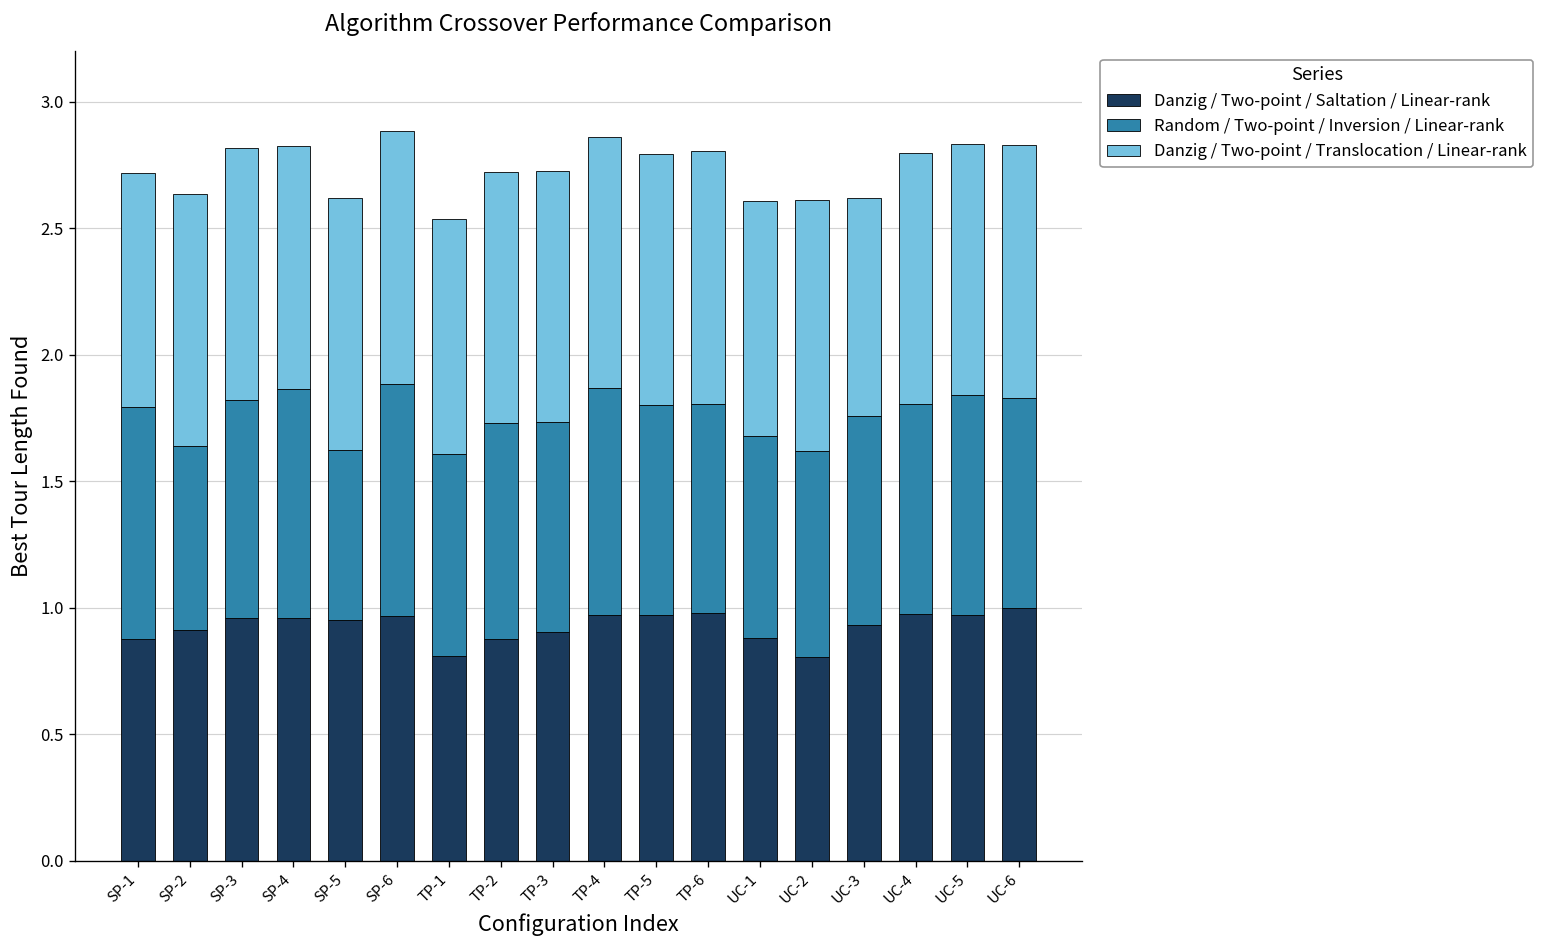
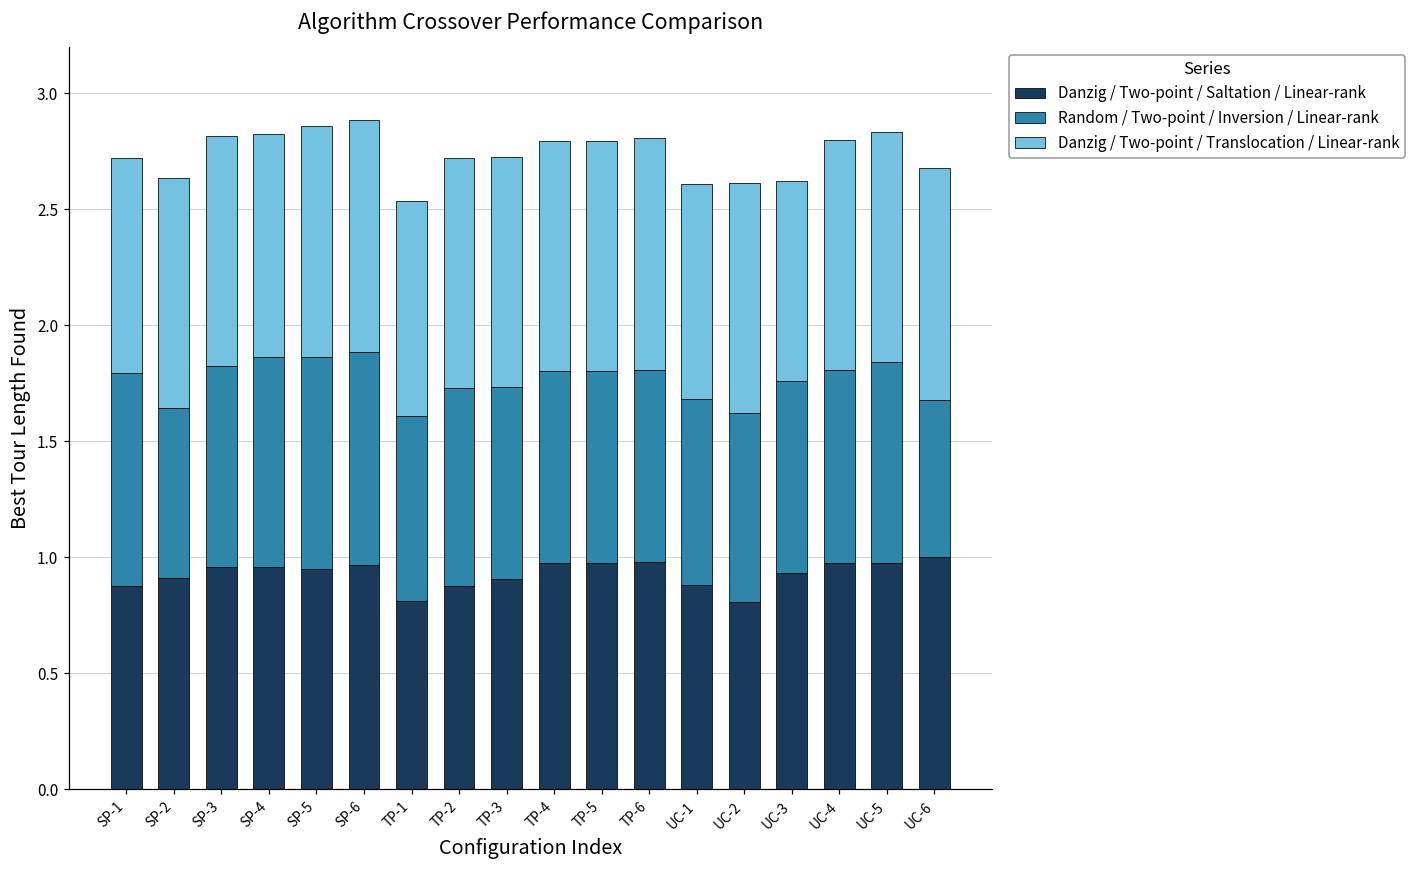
Random / Two-point / Inversion / Linear-rank, SP-5: 0.68 -> 0.91
Random / Two-point / Inversion / Linear-rank, TP-4: 0.90 -> 0.83
Random / Two-point / Inversion / Linear-rank, UC-6: 0.83 -> 0.68
